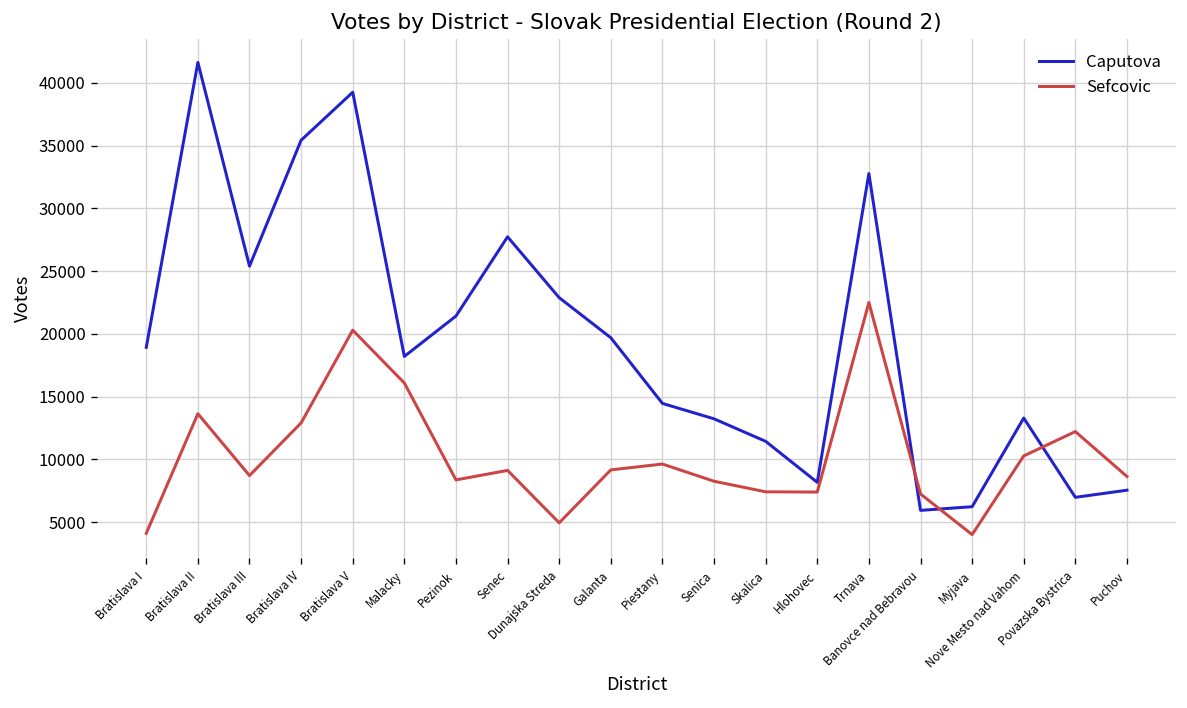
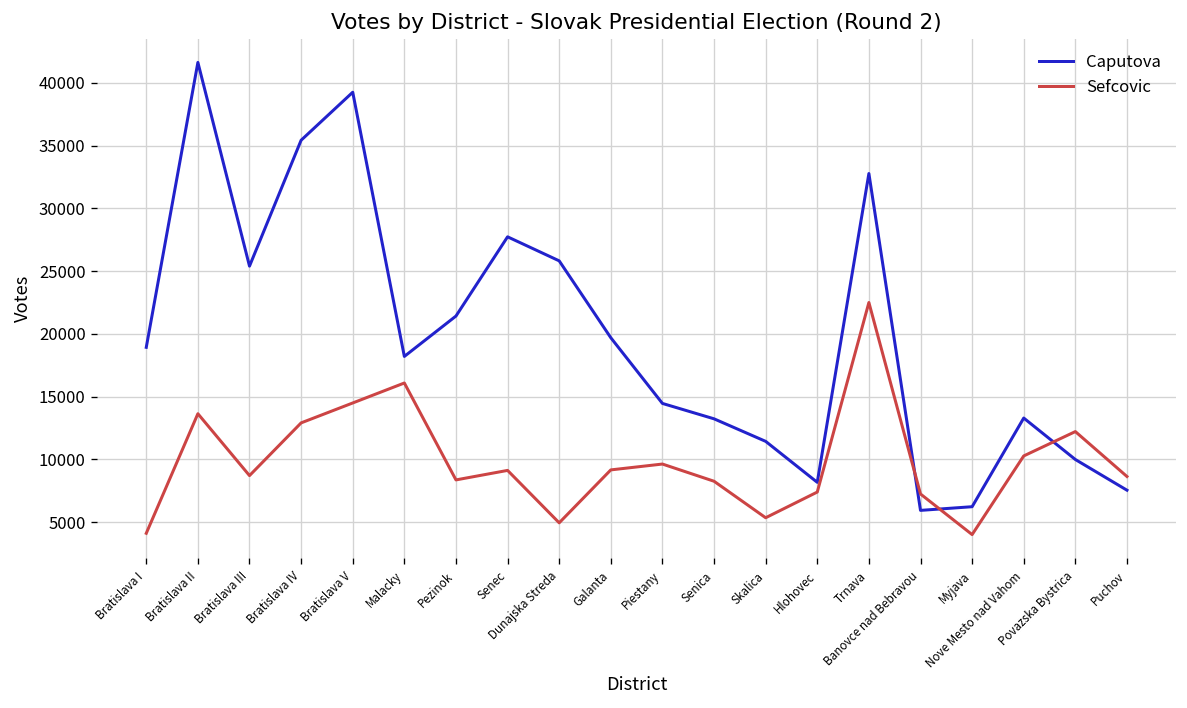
Sefcovic, Bratislava V: 20300 -> 14500
Caputova, Dunajska Streda: 22900 -> 25800
Sefcovic, Skalica: 7400 -> 5300
Caputova, Povazska Bystrica: 7000 -> 10000
